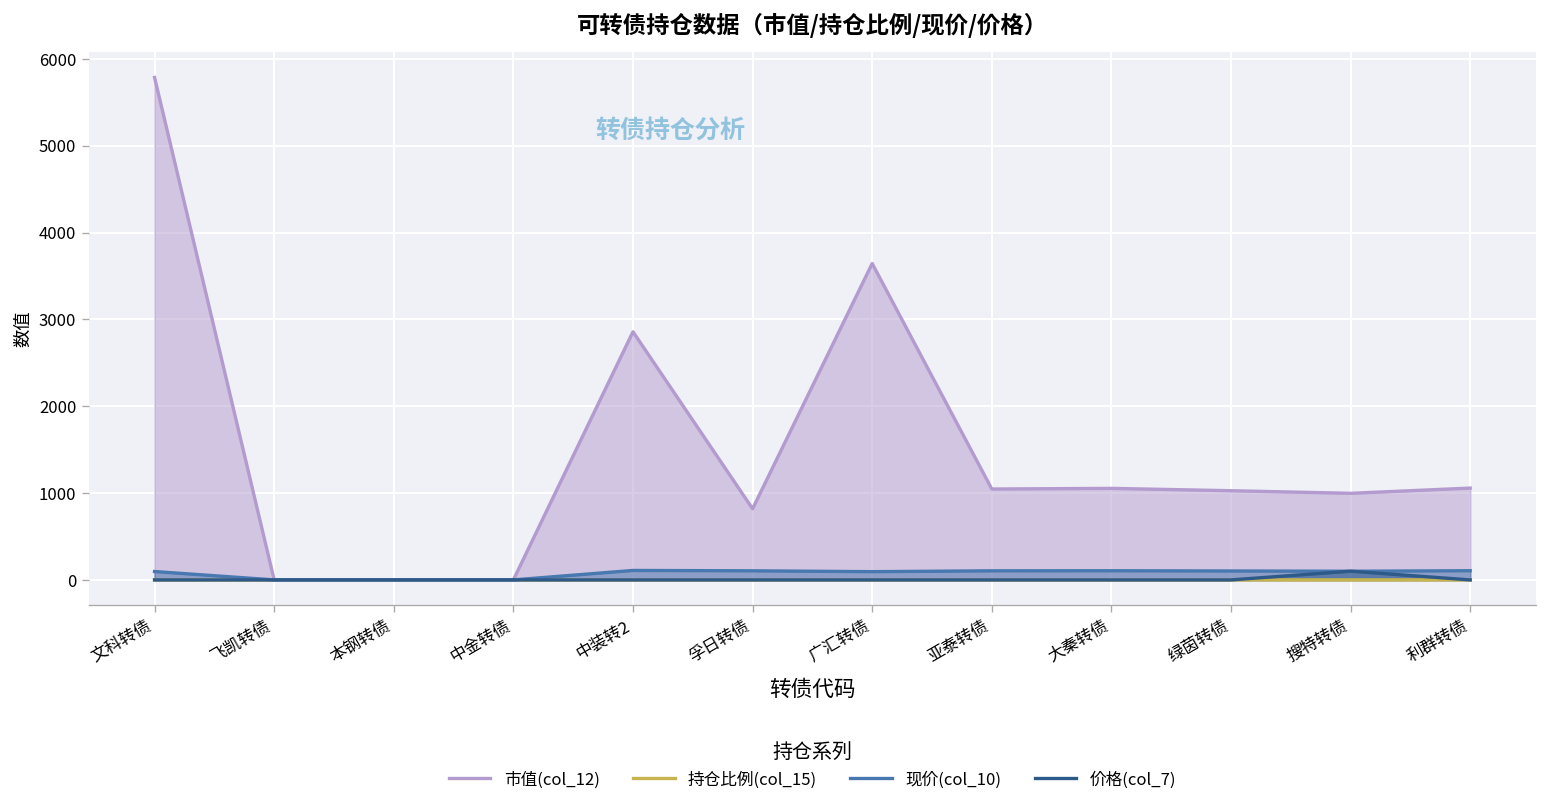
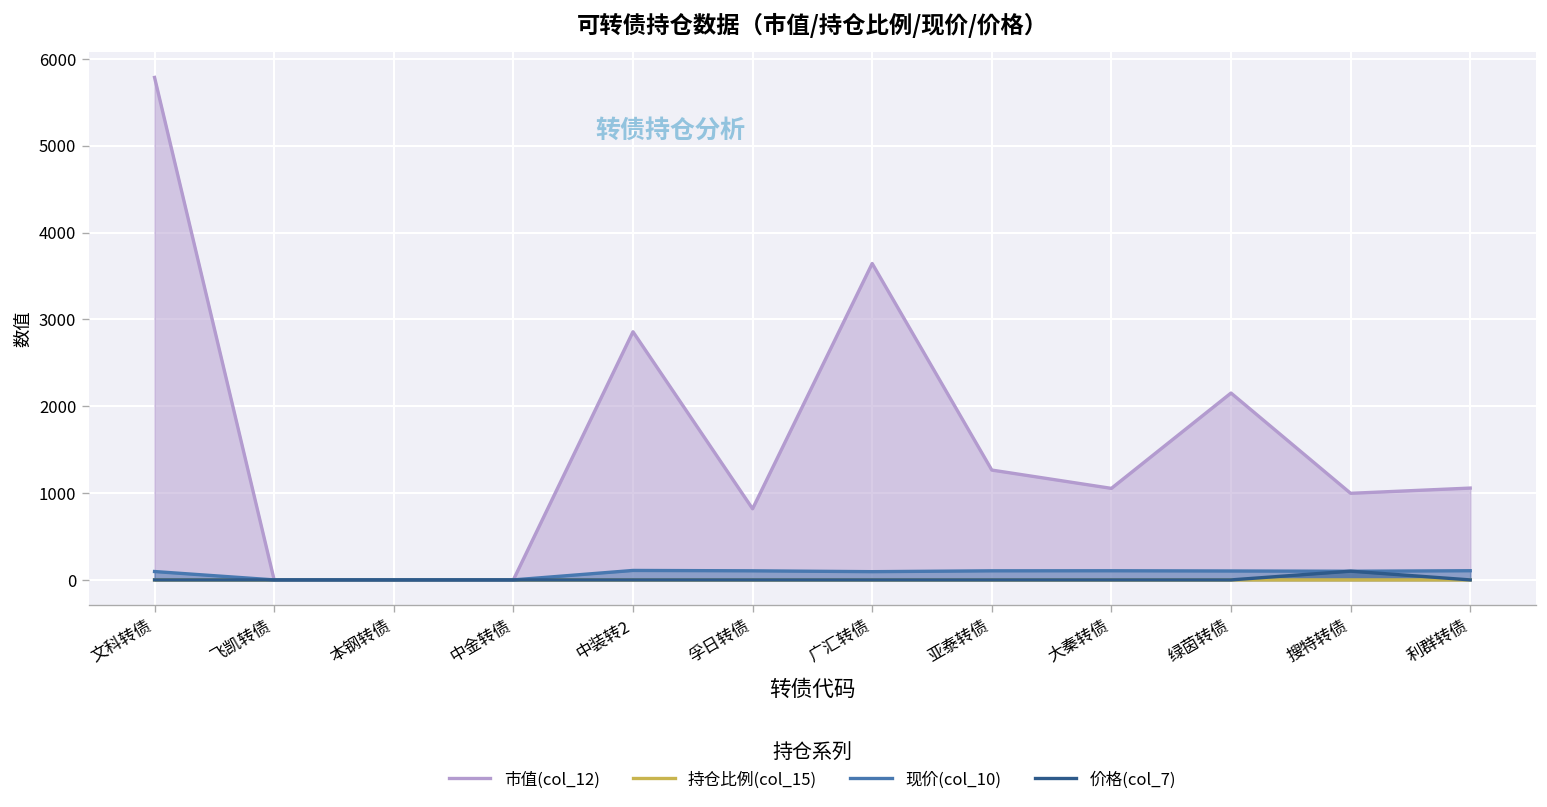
市值(col_12), 亚泰转债: 1000 -> 1300
市值(col_12), 绿茵转债: 1000 -> 2200
